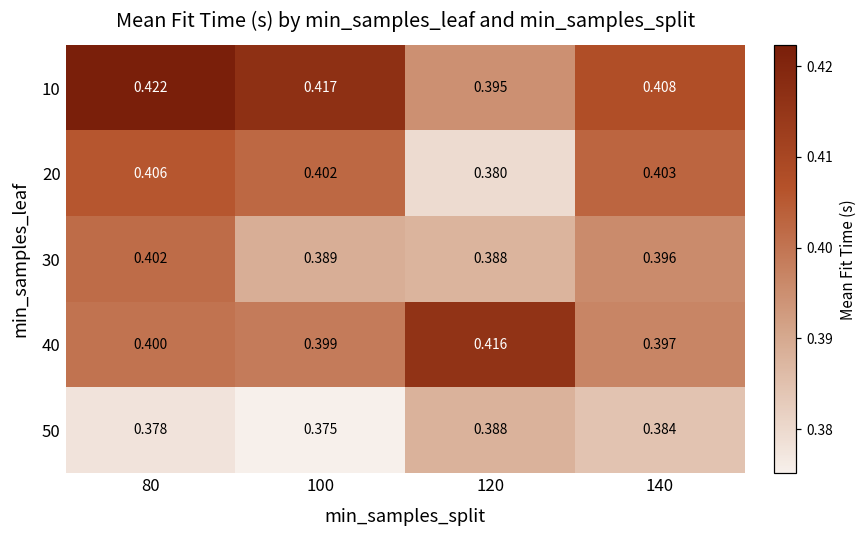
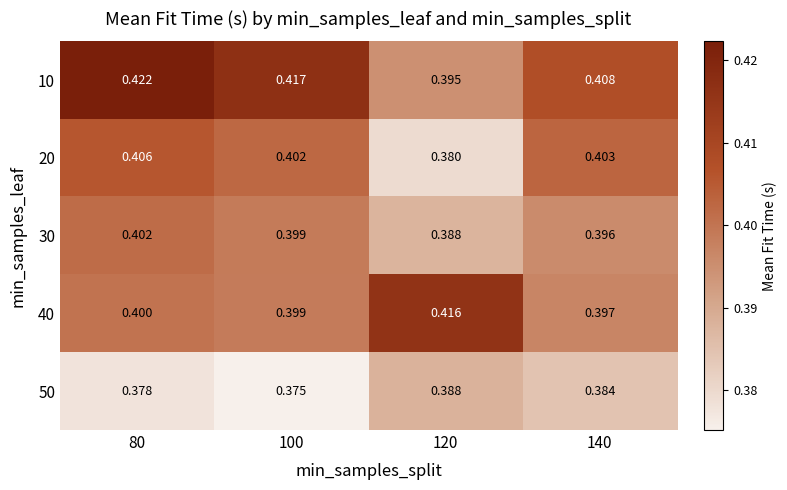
30, 100: 0.389 -> 0.399
